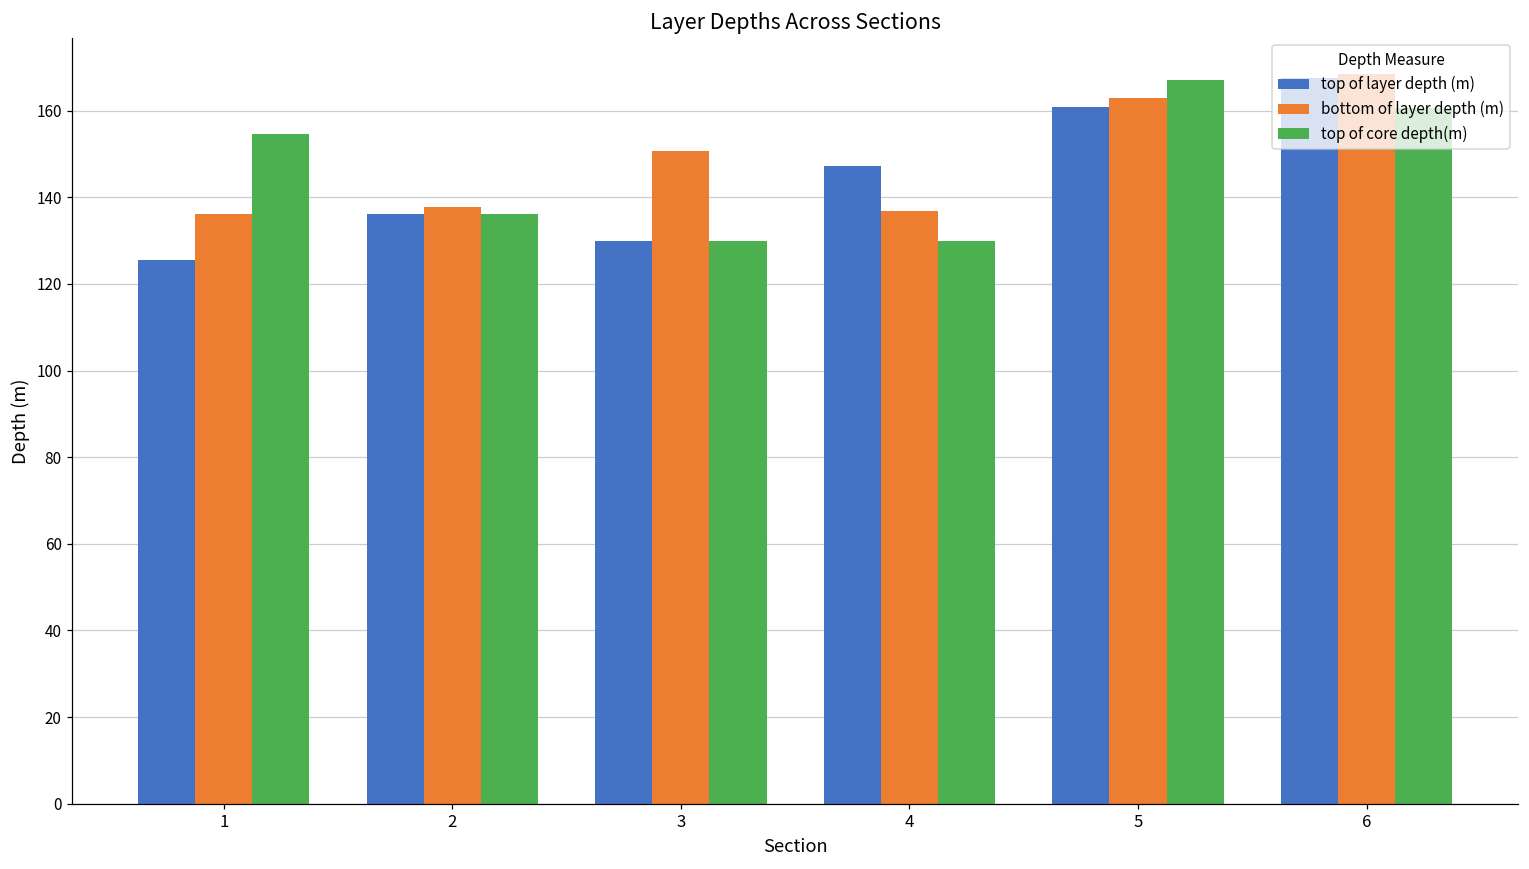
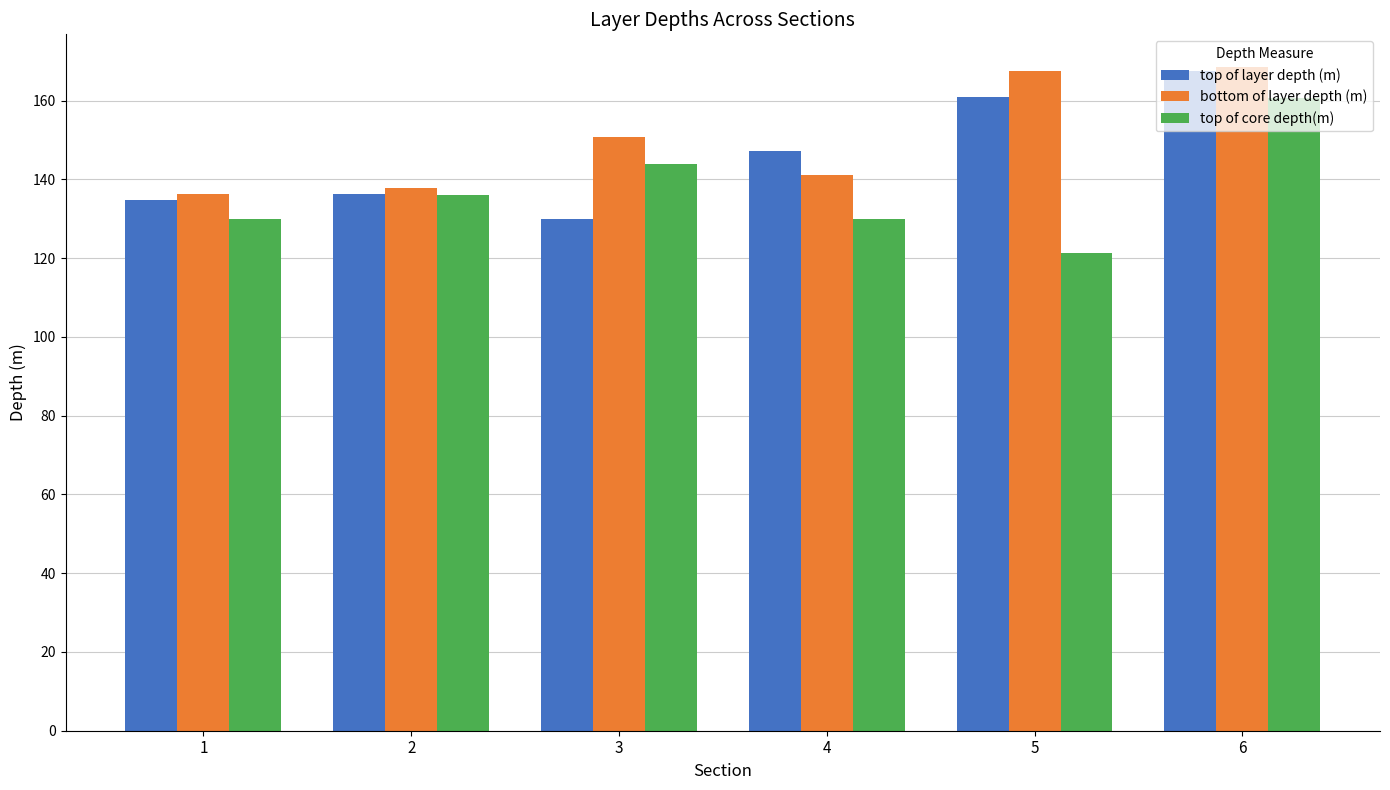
top of layer depth (m), 1: 125 -> 135
top of core depth(m), 1: 155 -> 130
top of core depth(m), 3: 130 -> 144
bottom of layer depth (m), 4: 137 -> 141
bottom of layer depth (m), 5: 163 -> 167
top of core depth(m), 5: 167 -> 121
